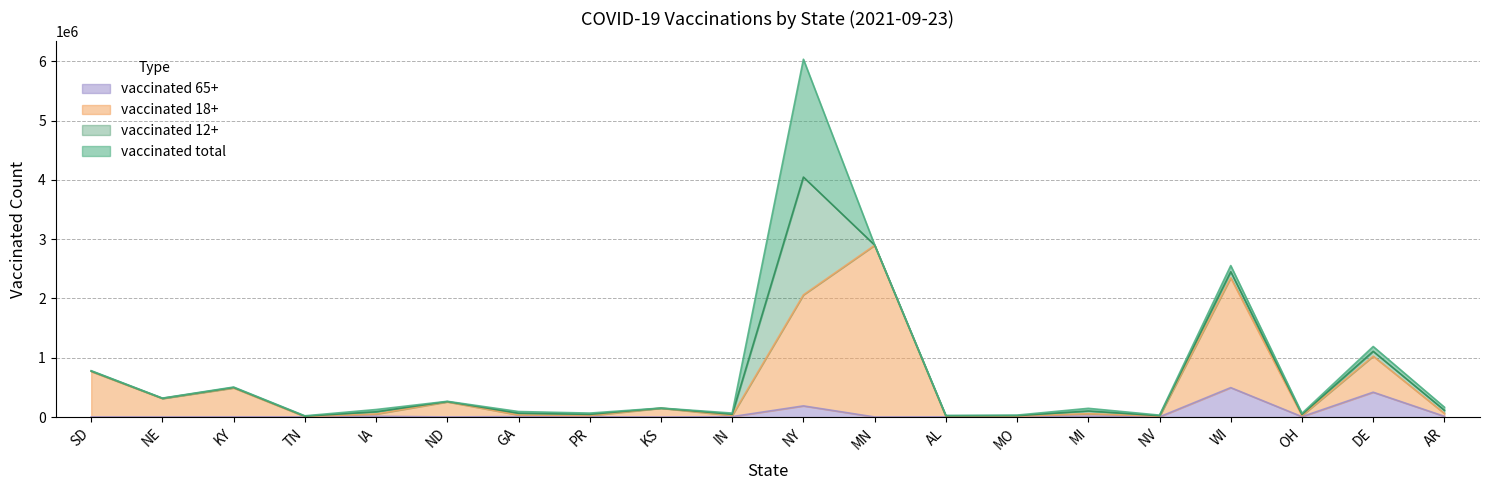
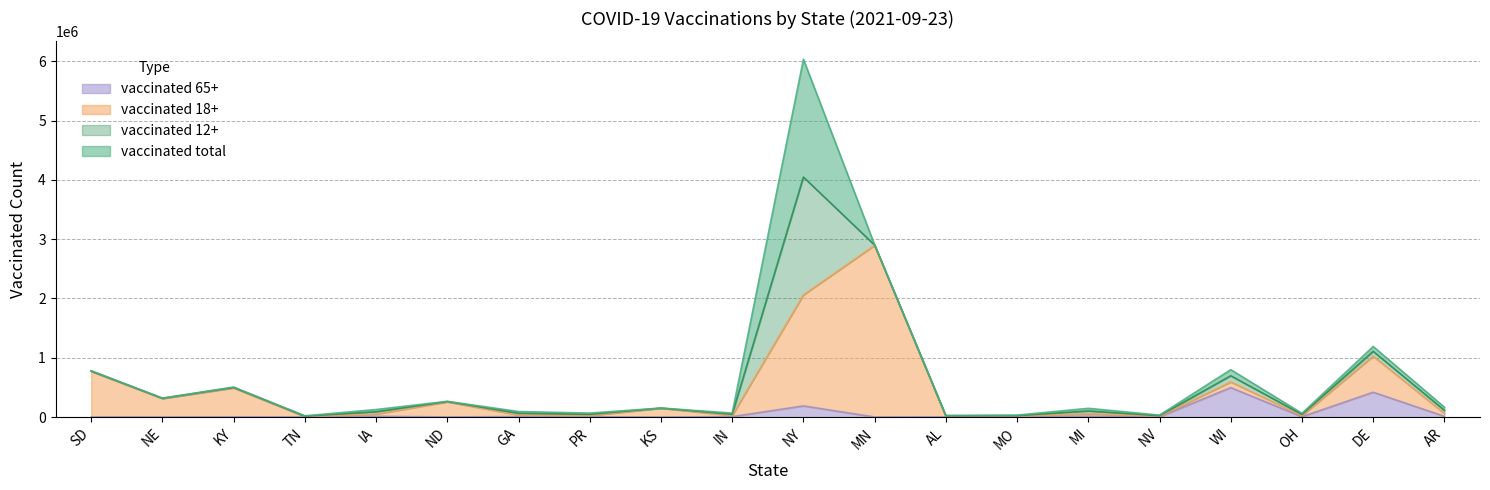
vaccinated 18+, WI: 1900000 -> 100000
